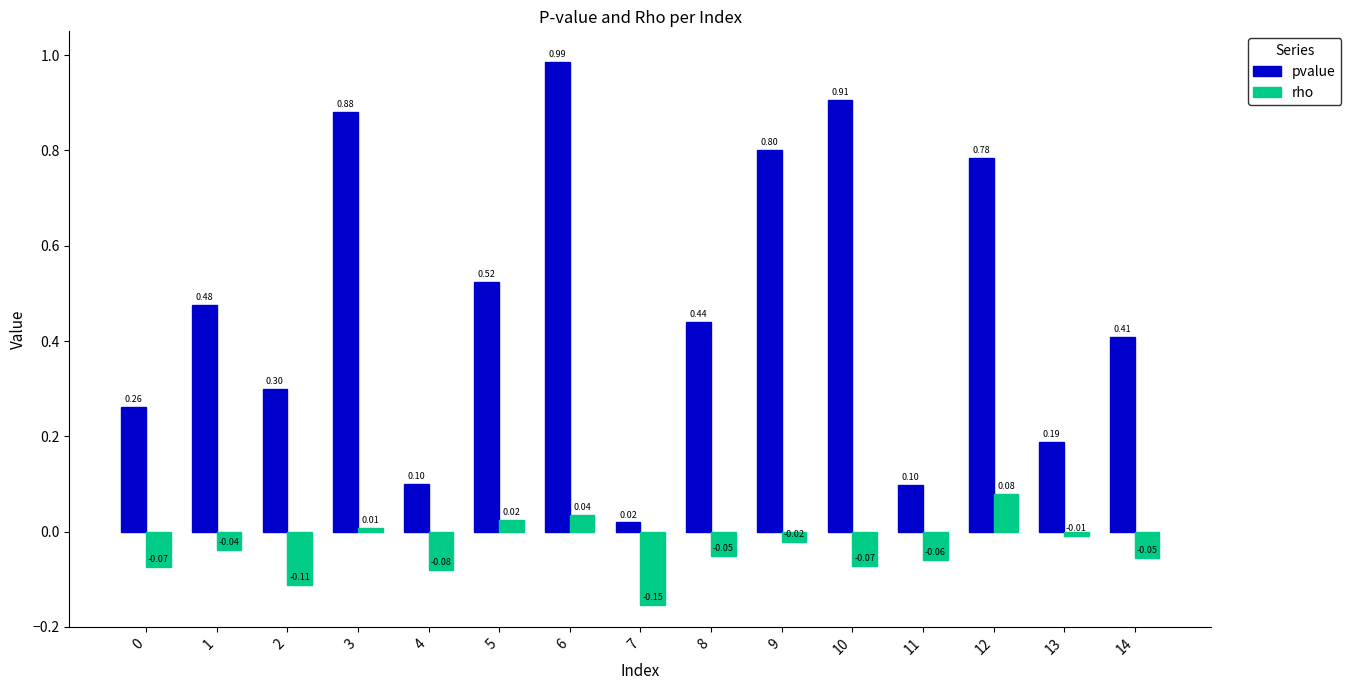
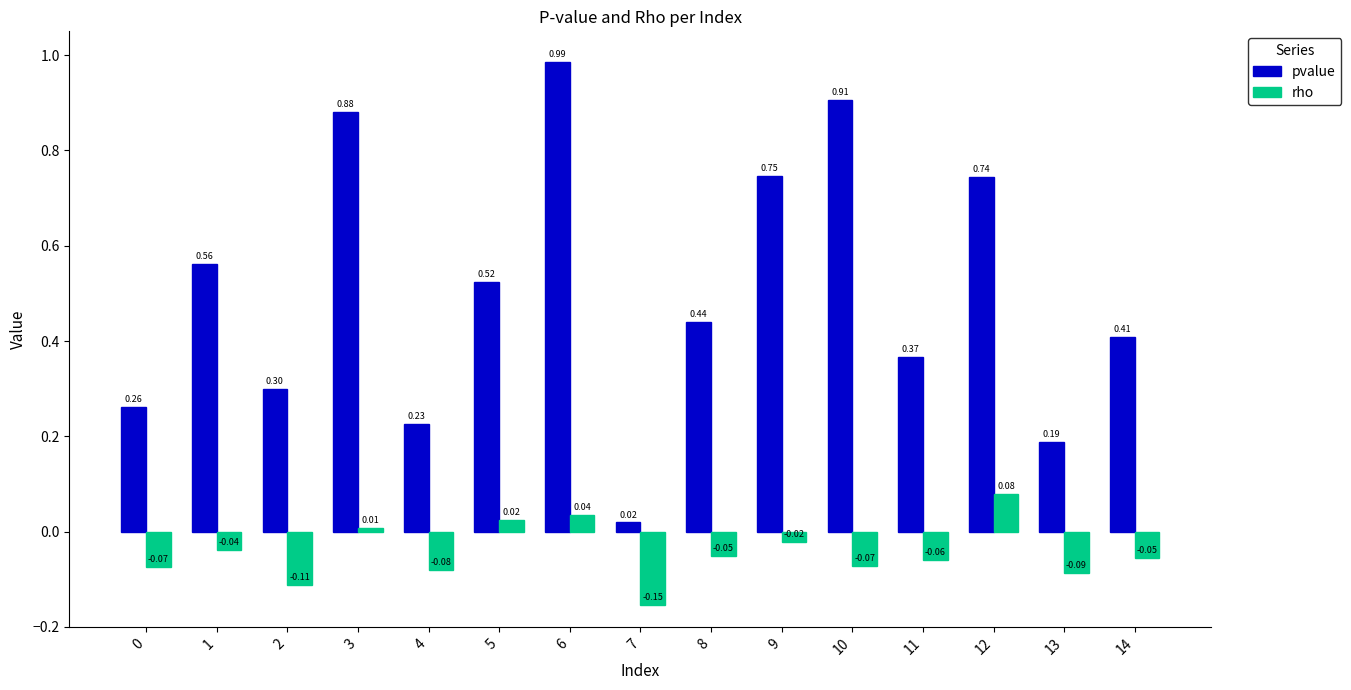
pvalue, 1: 0.48 -> 0.56
pvalue, 4: 0.10 -> 0.23
pvalue, 9: 0.80 -> 0.75
pvalue, 11: 0.10 -> 0.37
pvalue, 12: 0.78 -> 0.74
rho, 13: -0.01 -> -0.09
